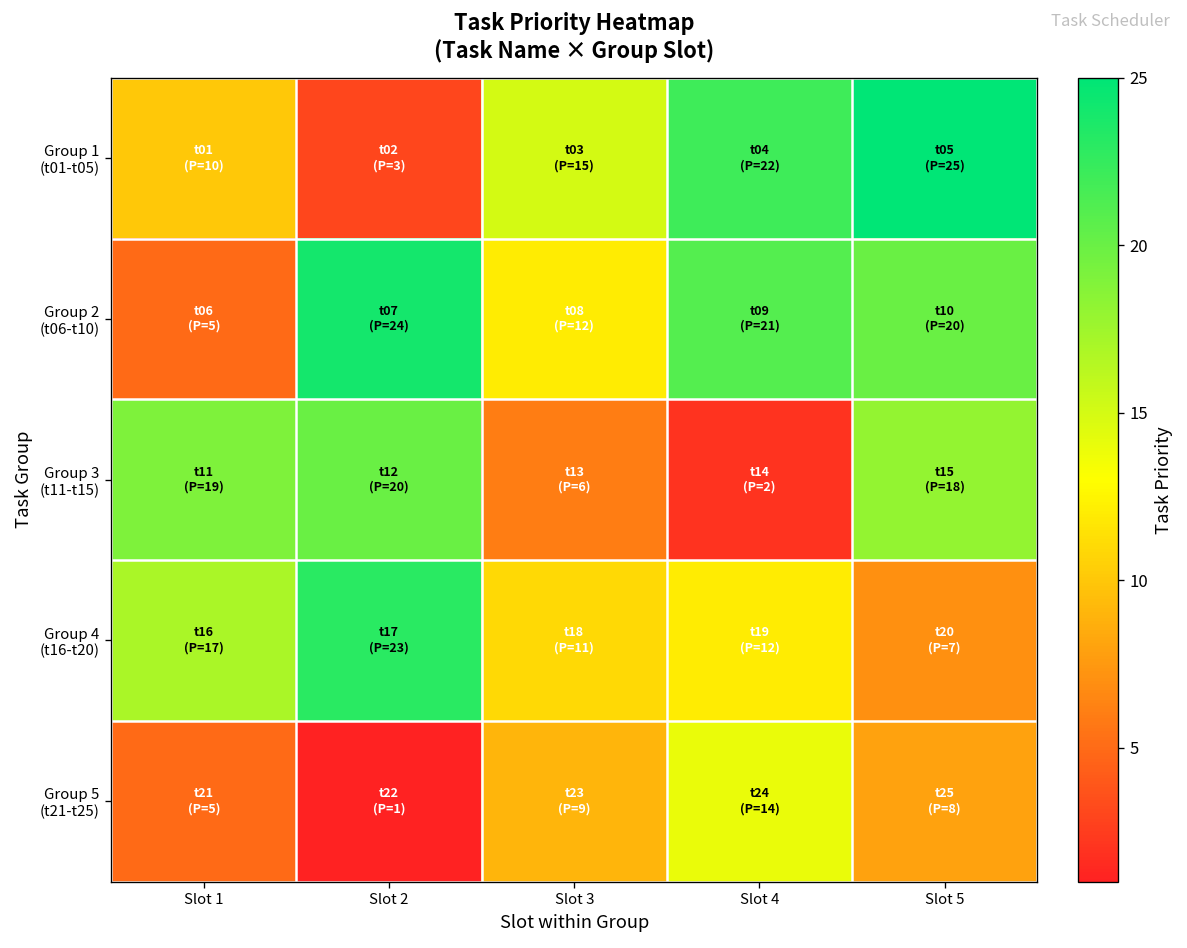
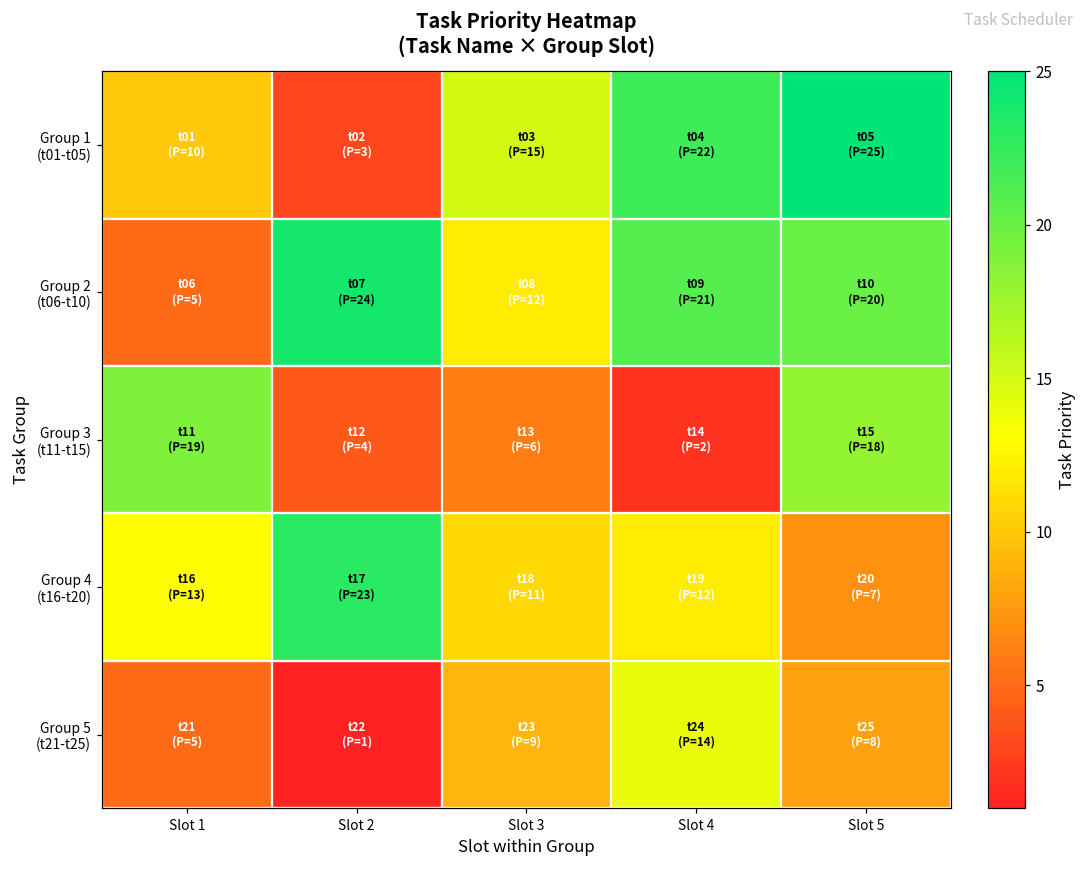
Group 3 (t11-t15), Slot 2: 20 -> 4
Group 4 (t16-t20), Slot 1: 17 -> 13
